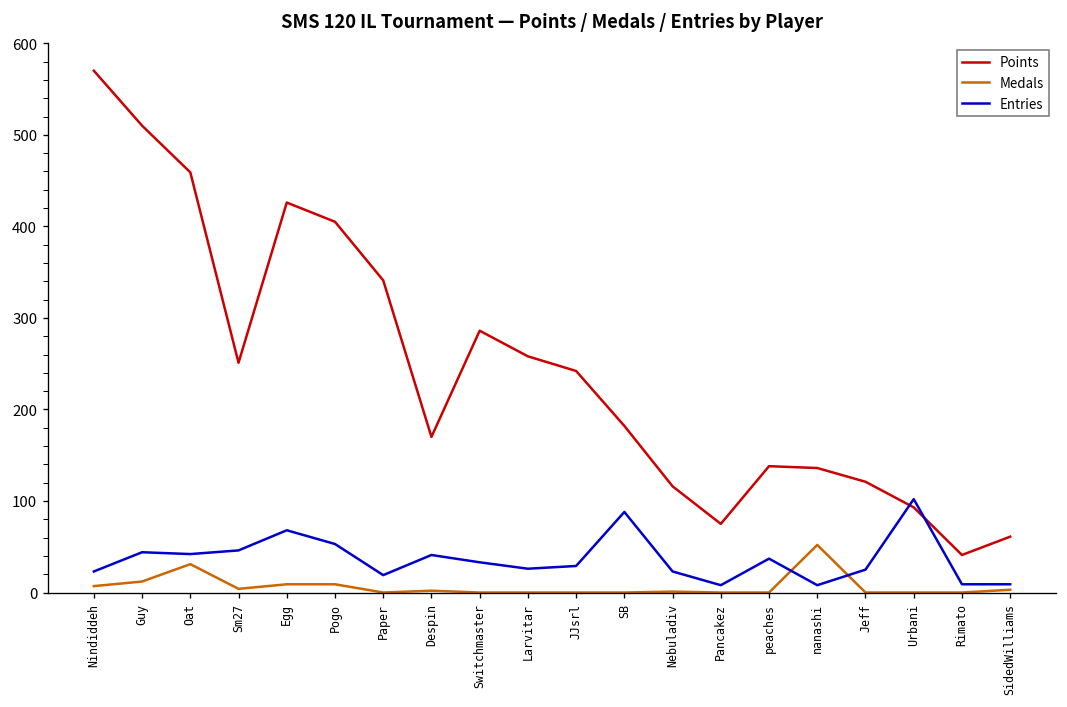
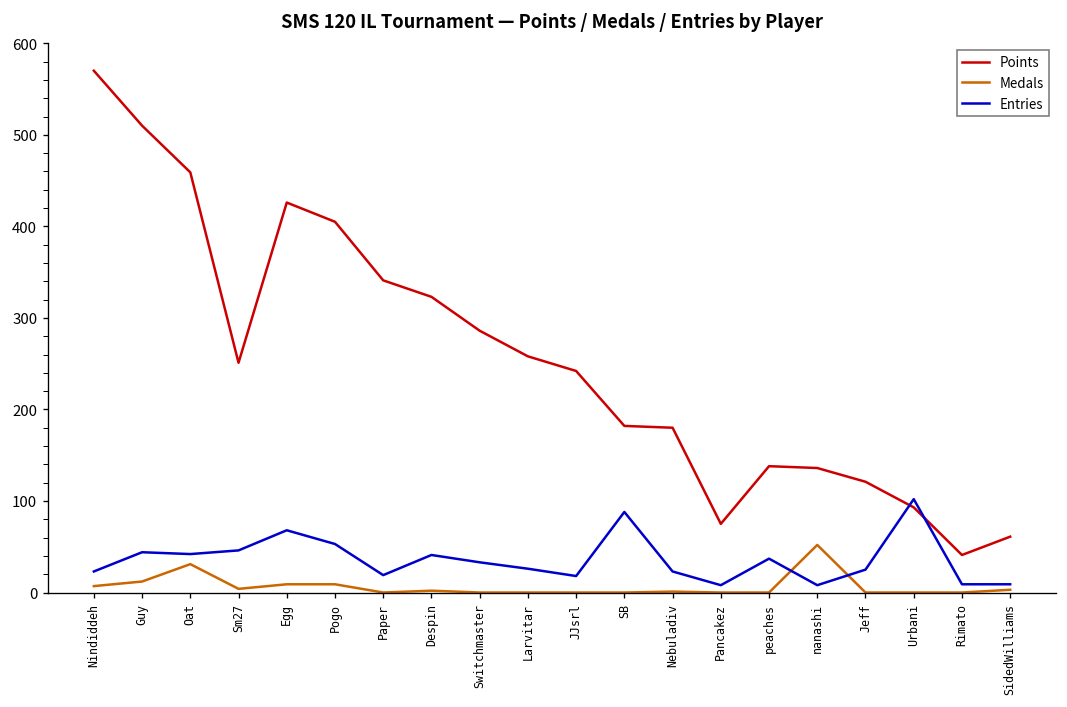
Points, Despin: 170 -> 320
Entries, JJsrl: 30 -> 20
Points, Nebuladiv: 120 -> 180
